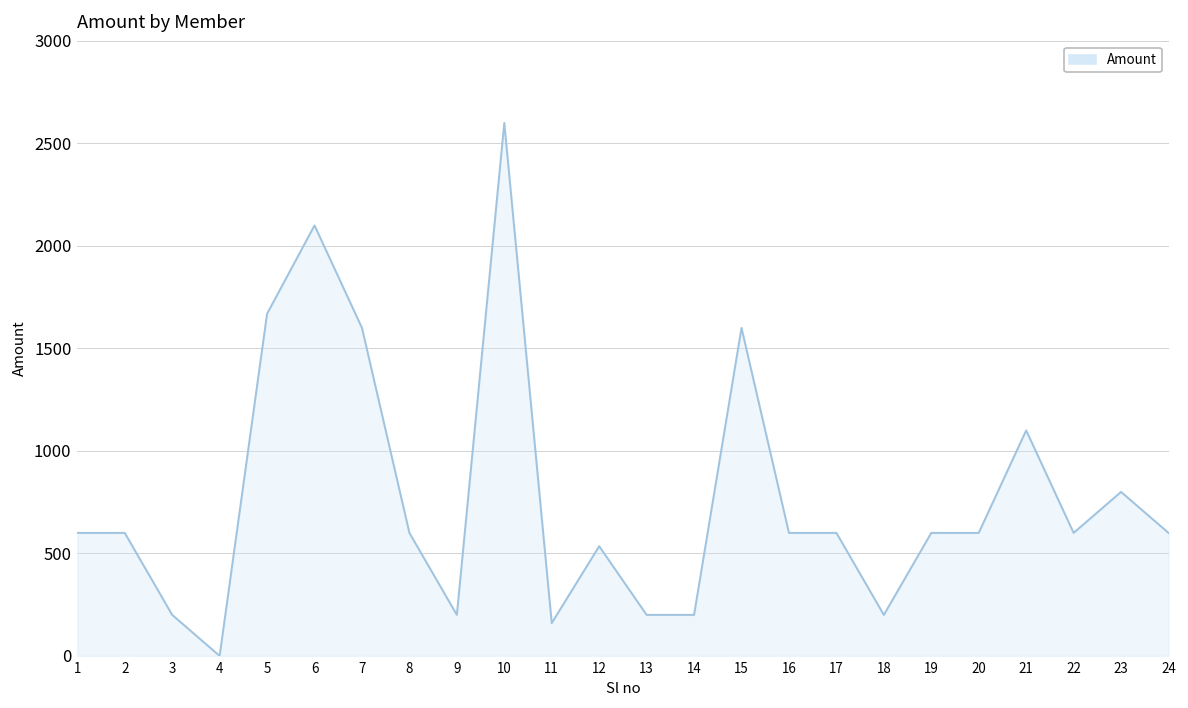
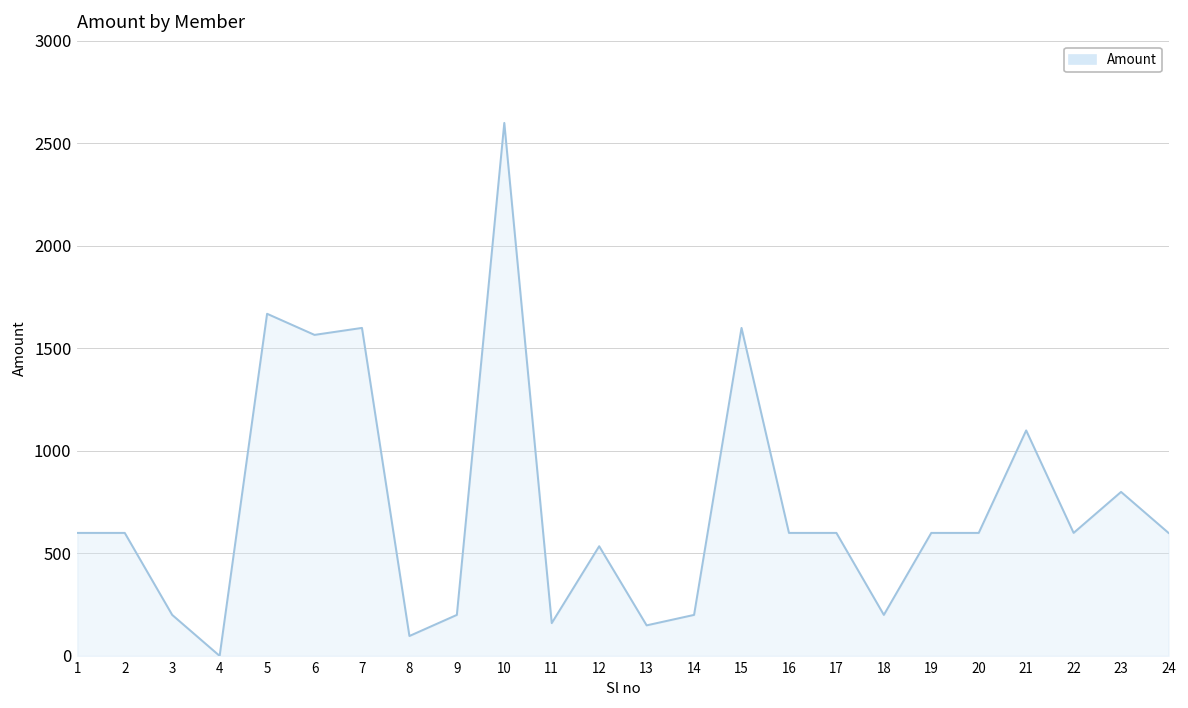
6: 2100 -> 1570
8: 600 -> 100
13: 200 -> 150
